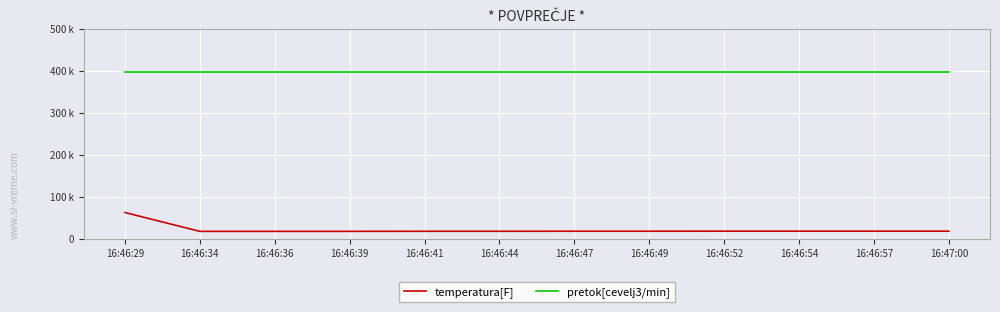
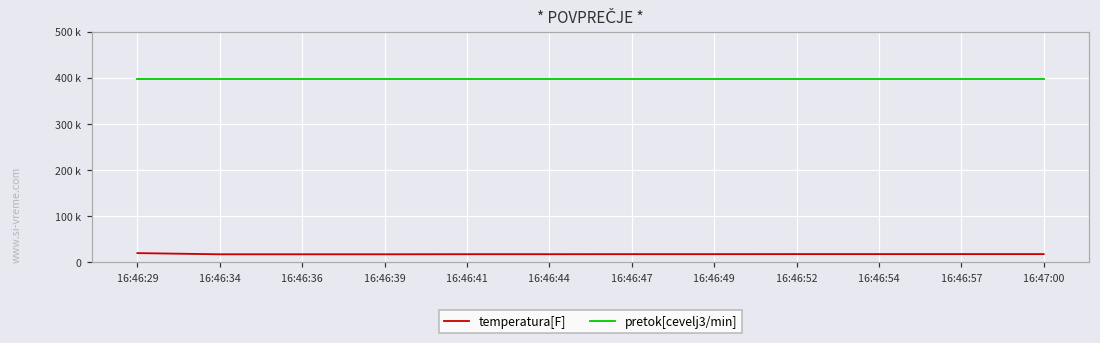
temperatura[F], 16:46:29: 60000 -> 20000
